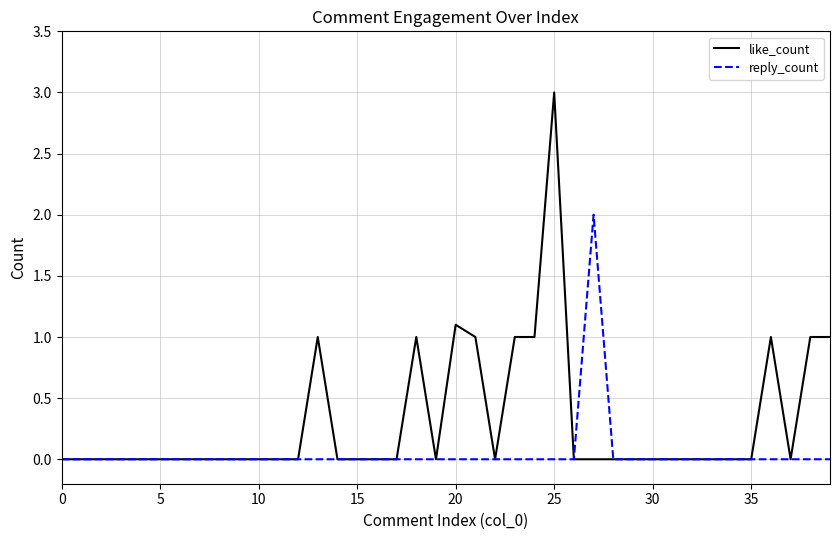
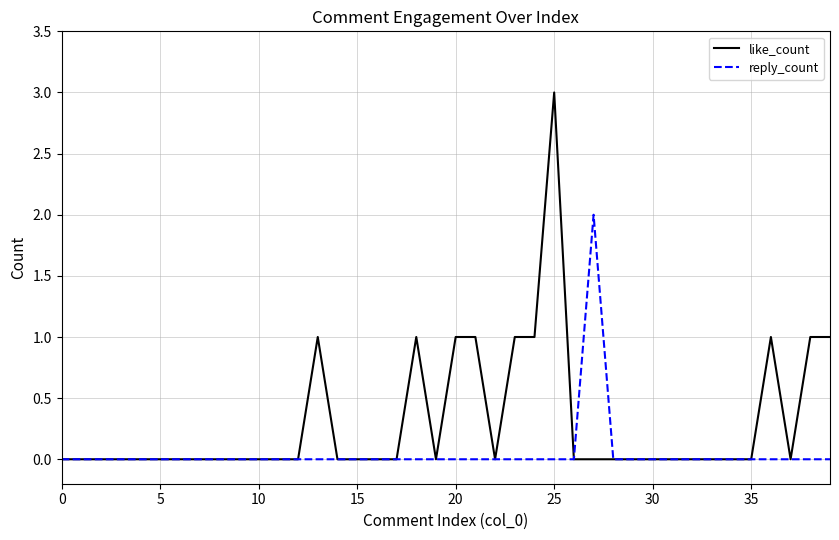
like_count, 20: 1.1 -> 1.0
